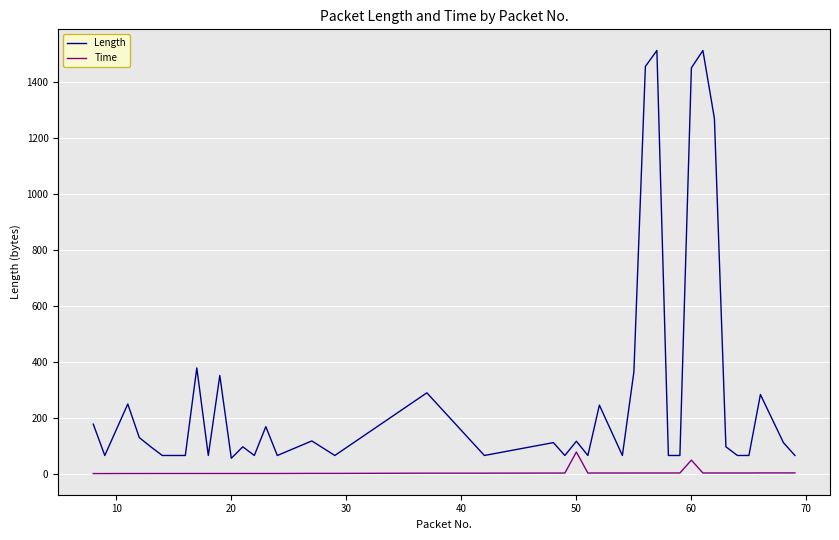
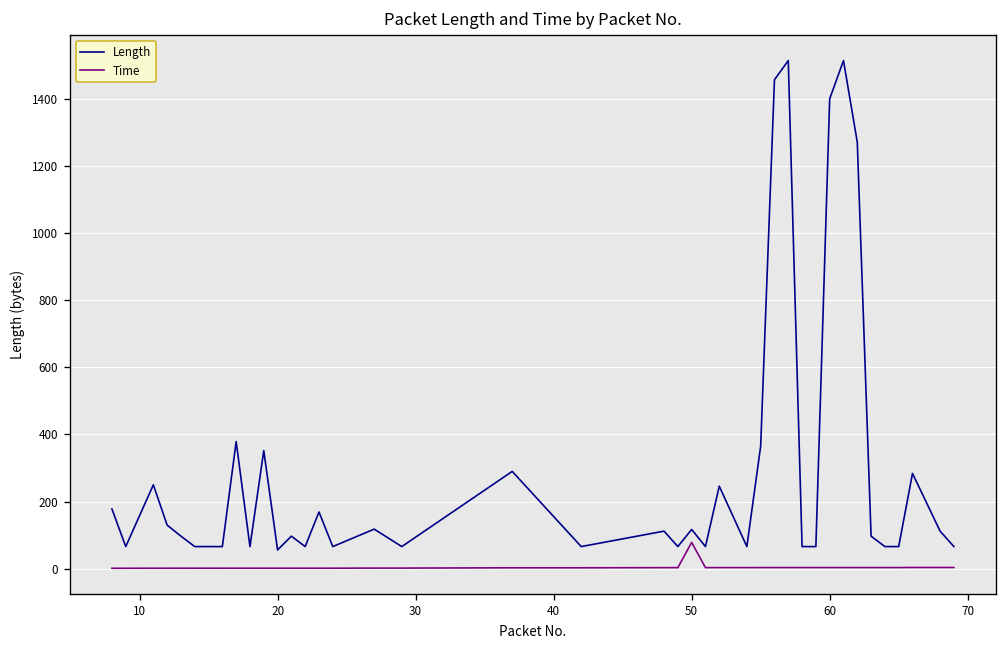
Length, 60: 1450 -> 1400
Time, 60: 50 -> 0
